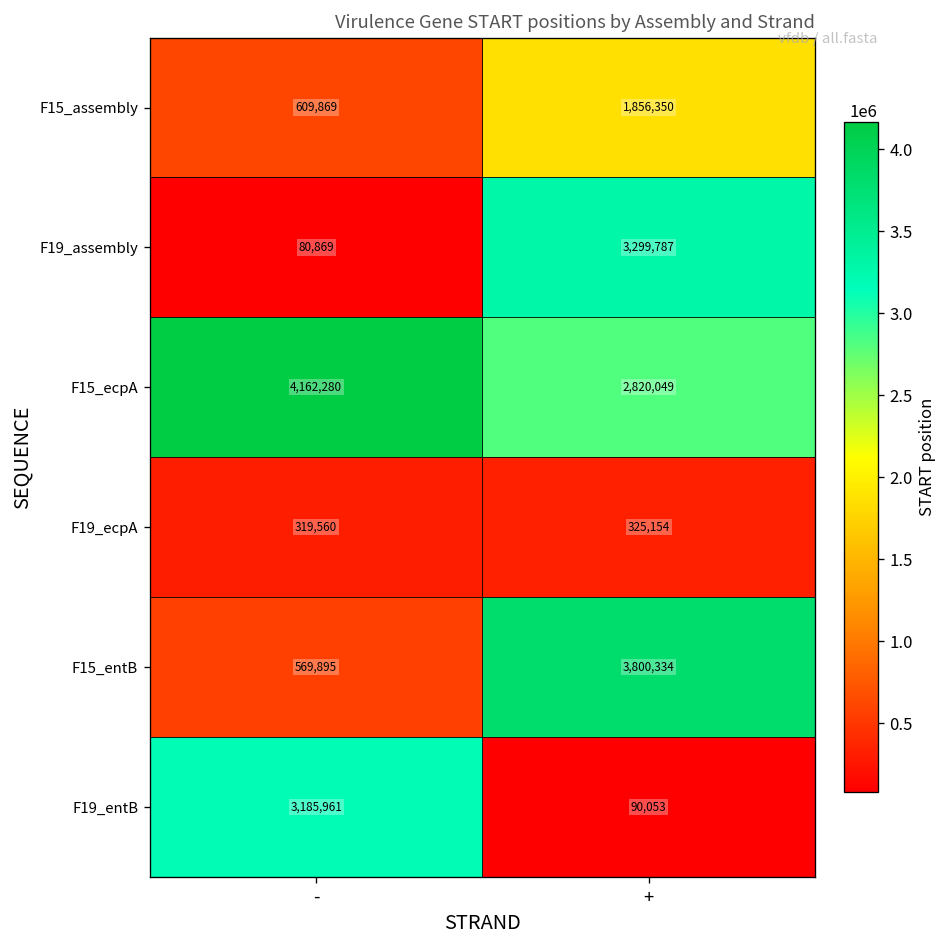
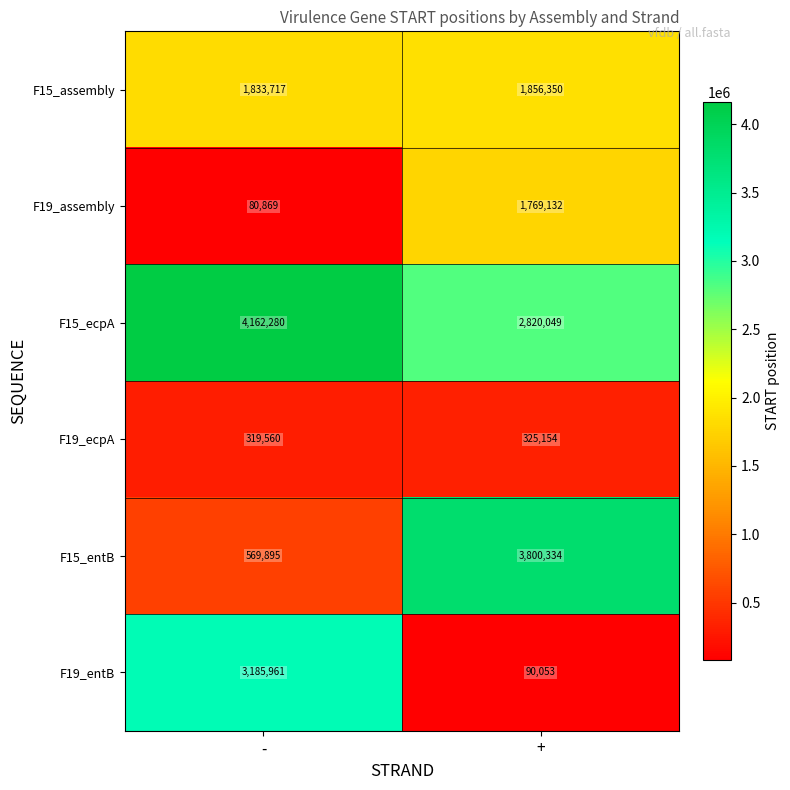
F15_assembly, -: 609,869 -> 1,833,717
F19_assembly, +: 3,299,787 -> 1,769,132
